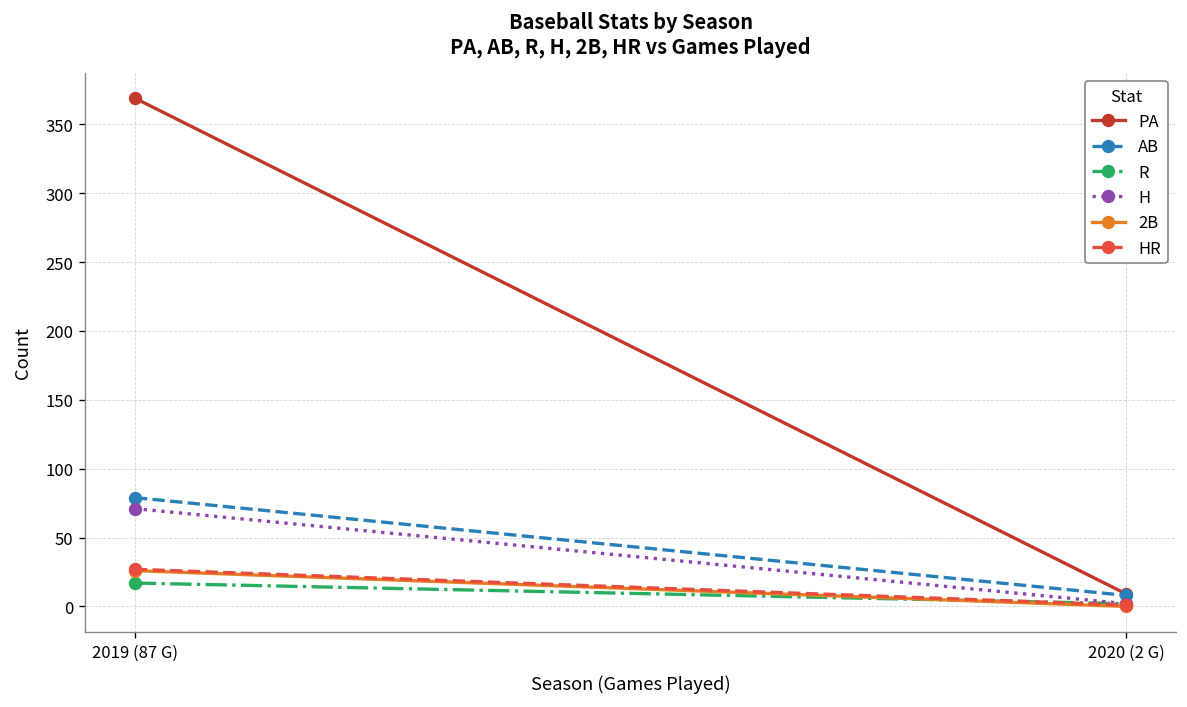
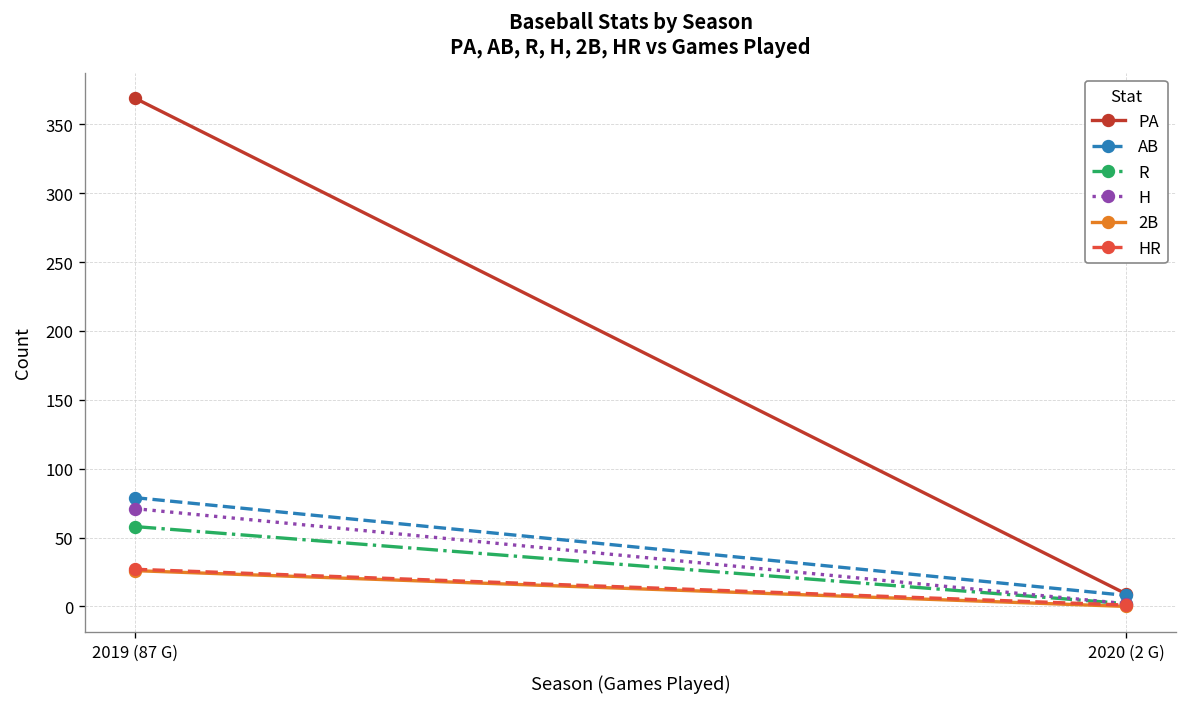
R, 2019 (87 G): 17 -> 58
